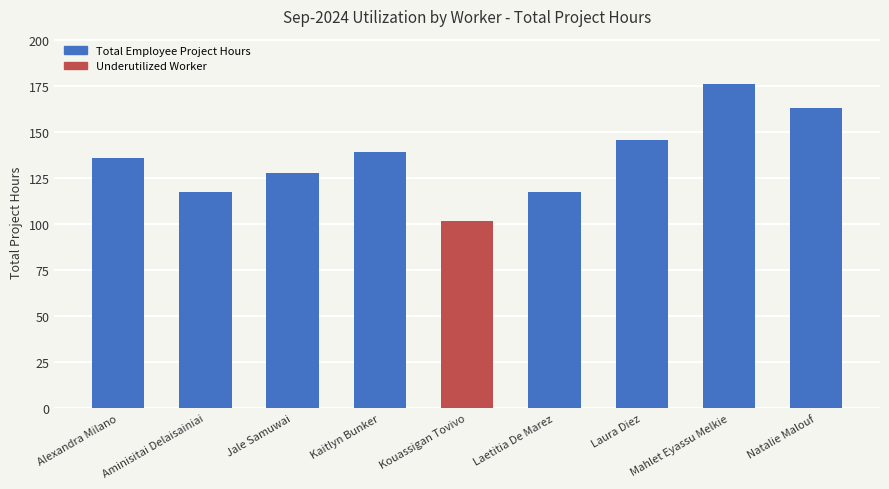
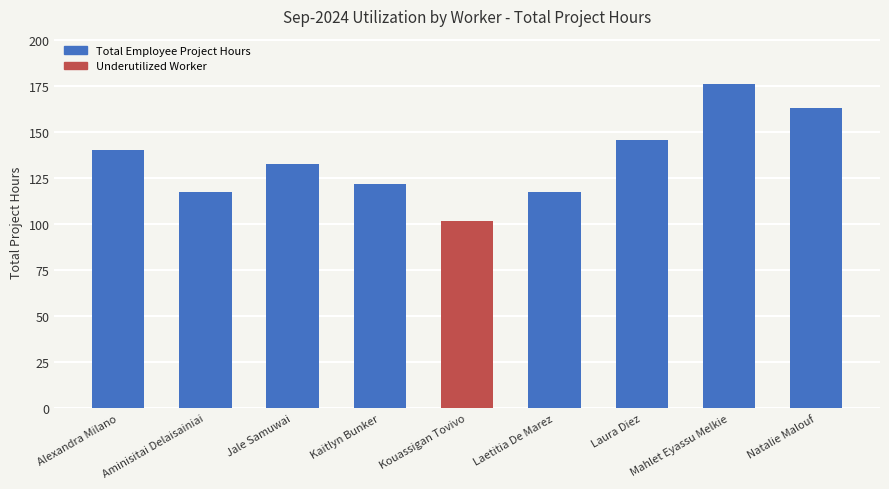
Alexandra Milano: 136 -> 141
Jale Samuwai: 128 -> 133
Kaitlyn Bunker: 139 -> 122
